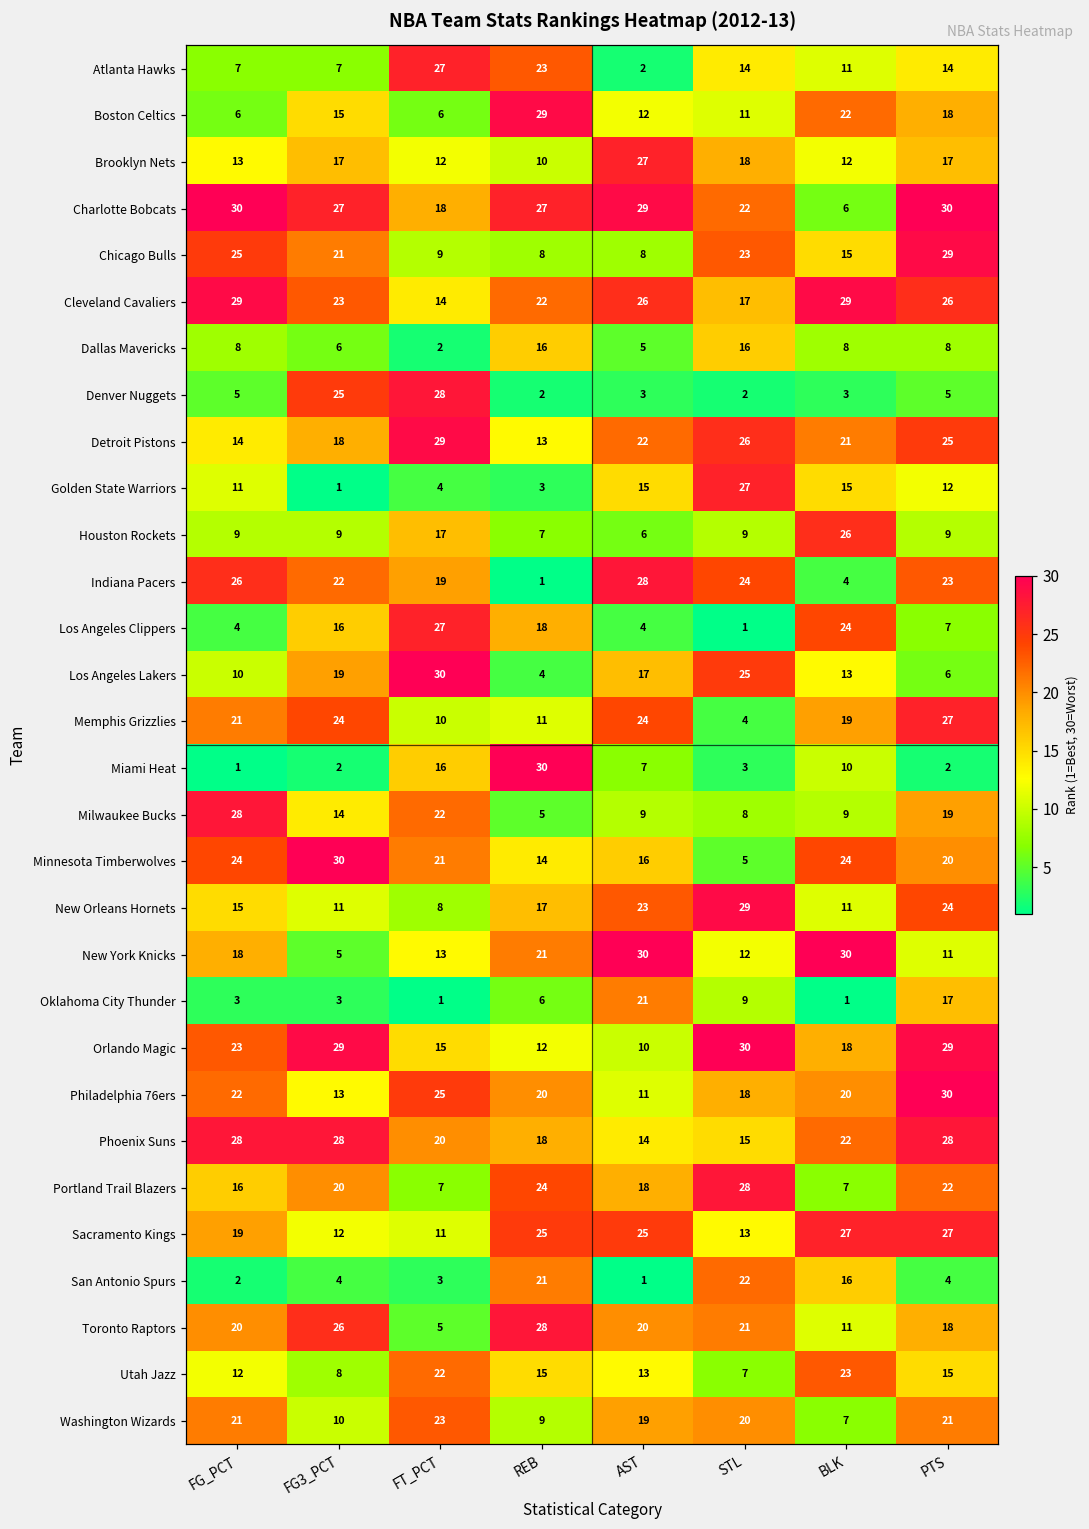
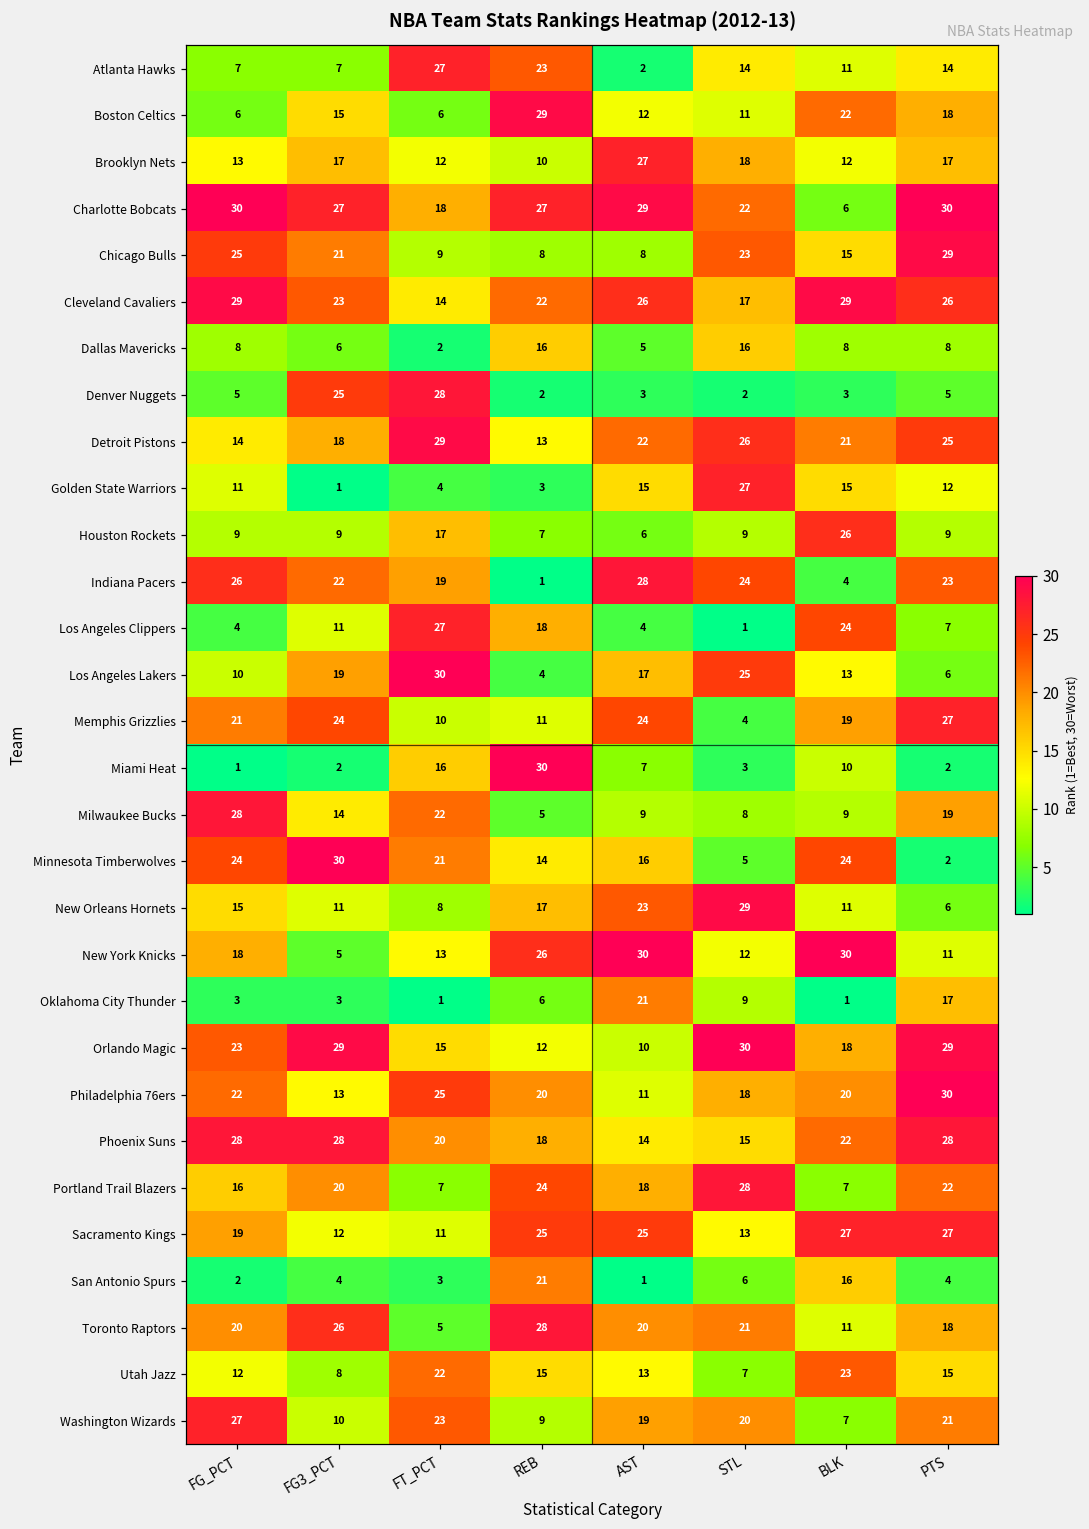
Los Angeles Clippers, FG3_PCT: 16 -> 11
Minnesota Timberwolves, PTS: 20 -> 2
New Orleans Hornets, PTS: 24 -> 6
New York Knicks, REB: 21 -> 26
San Antonio Spurs, STL: 22 -> 6
Washington Wizards, FG_PCT: 21 -> 27
